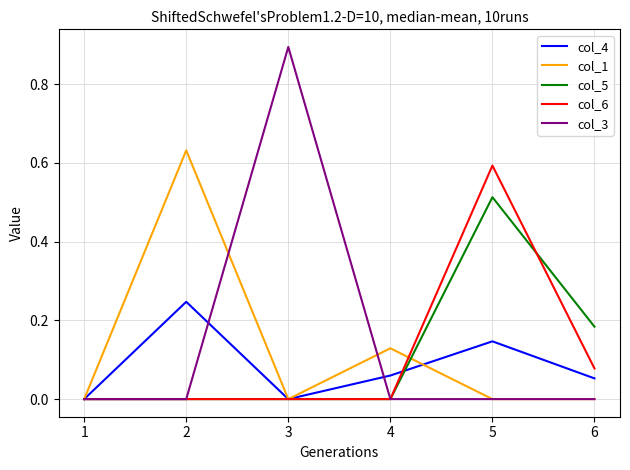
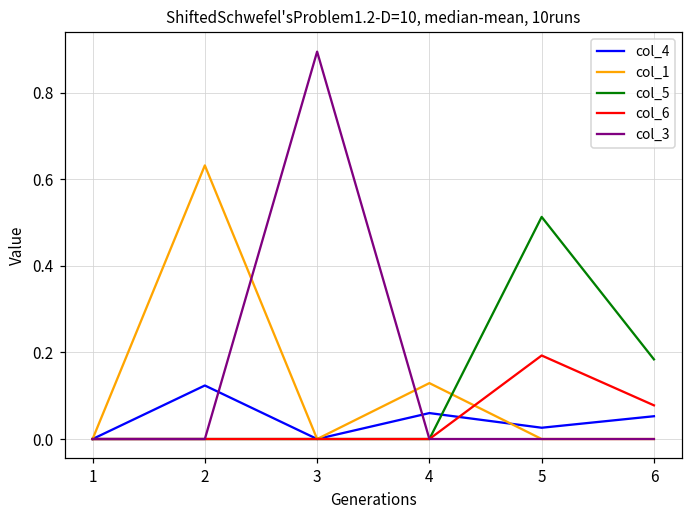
col_4, 2: 0.25 -> 0.12
col_4, 5: 0.15 -> 0.03
col_6, 5: 0.59 -> 0.19
